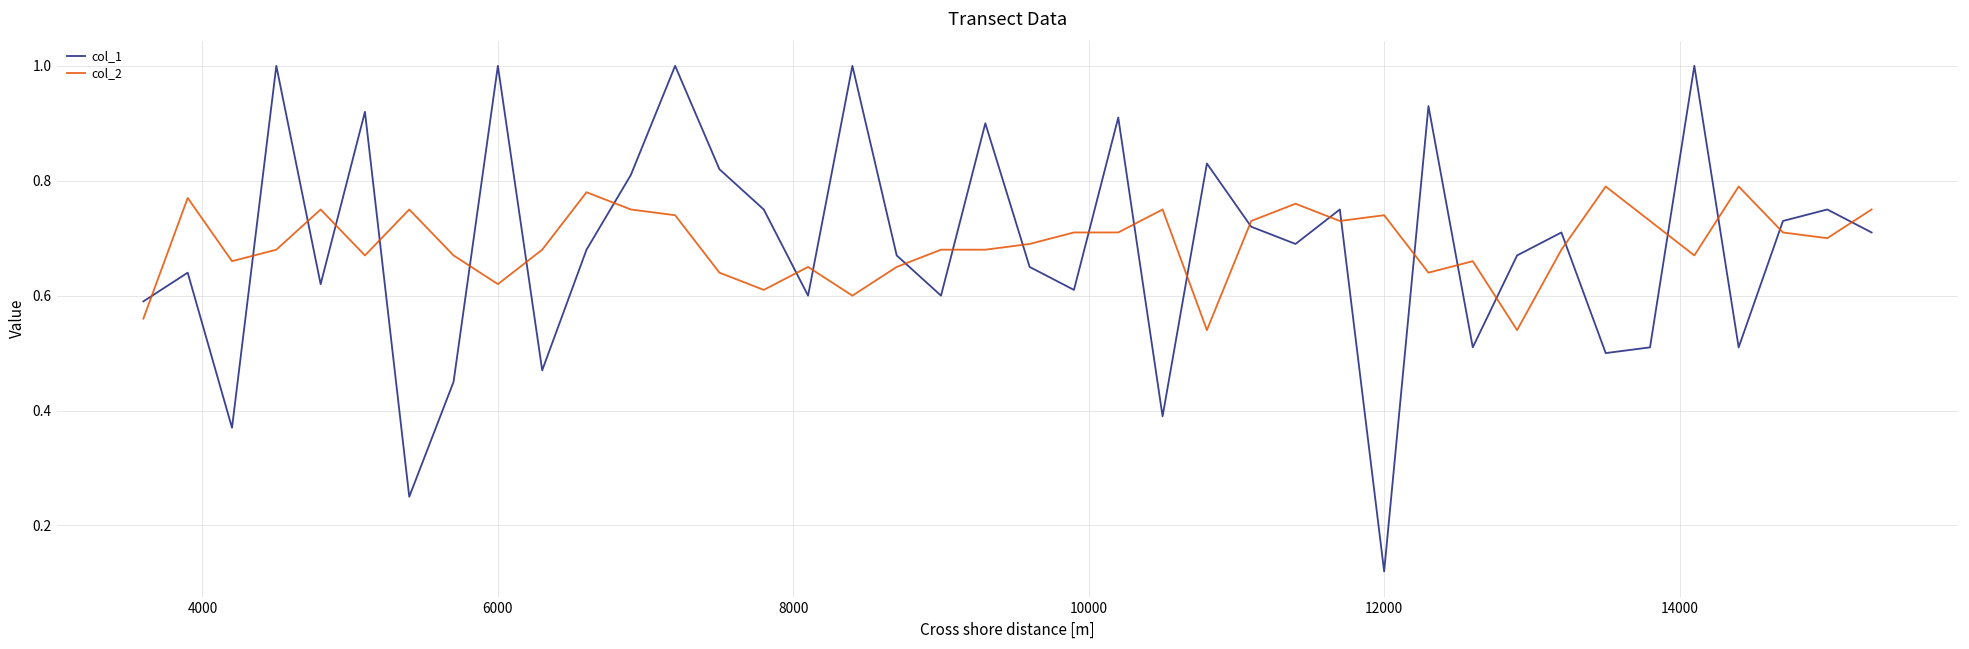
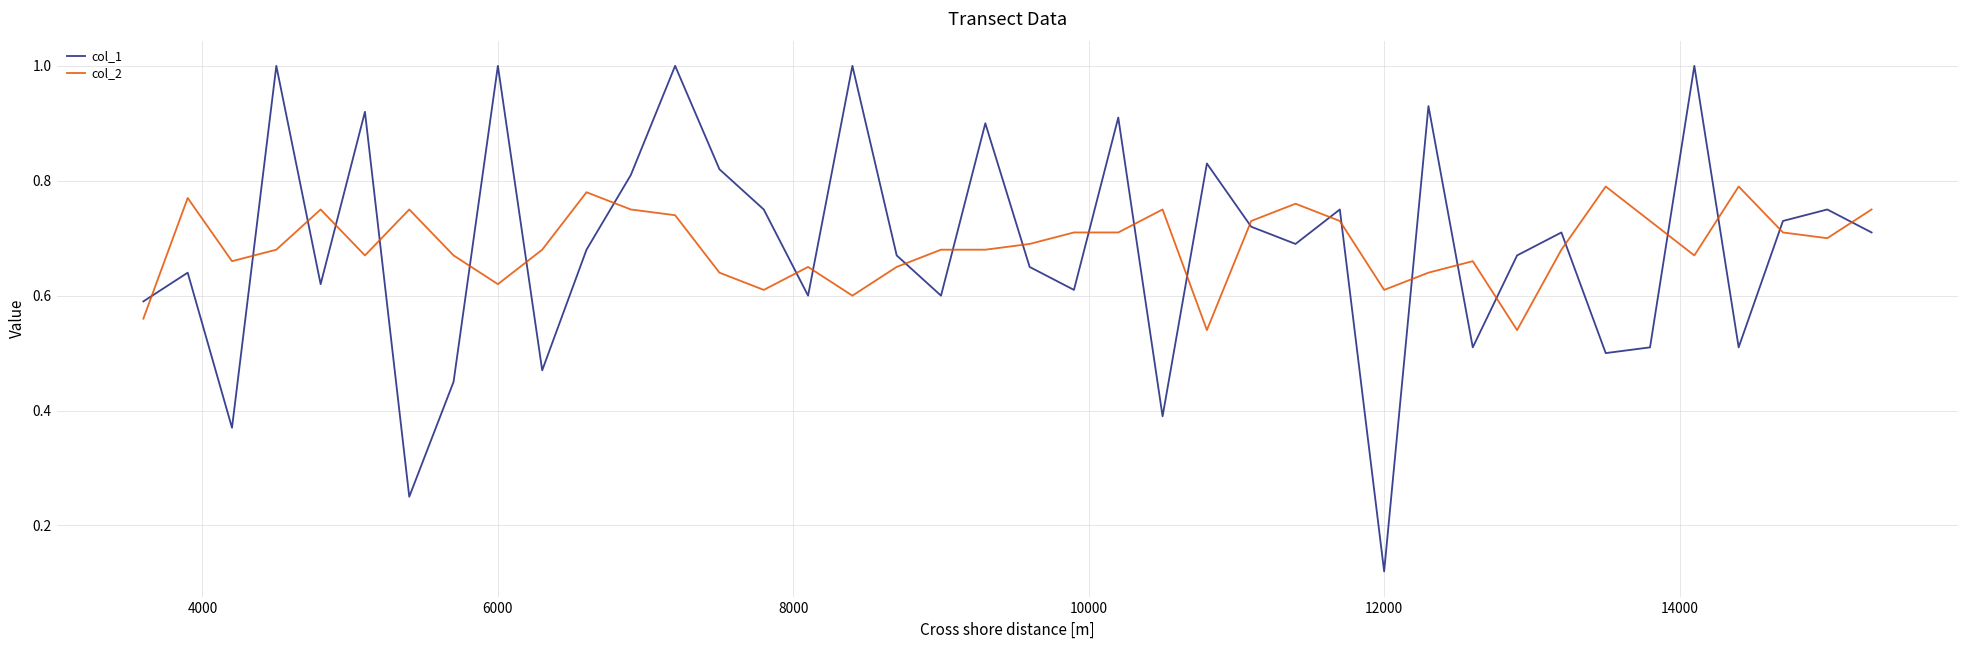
col_2, 12000: 0.74 -> 0.61
